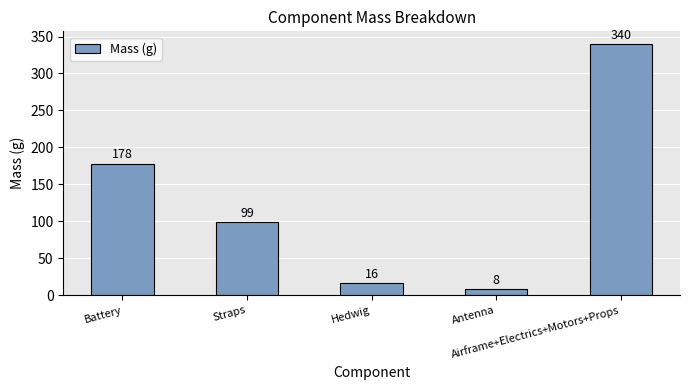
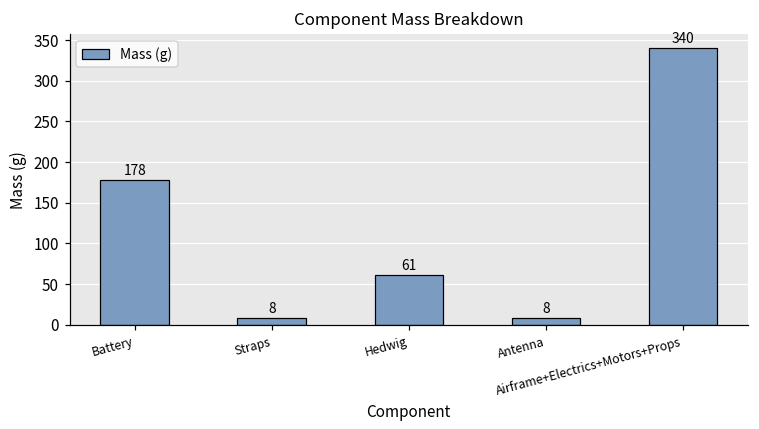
Straps: 99 -> 8
Hedwig: 16 -> 61
